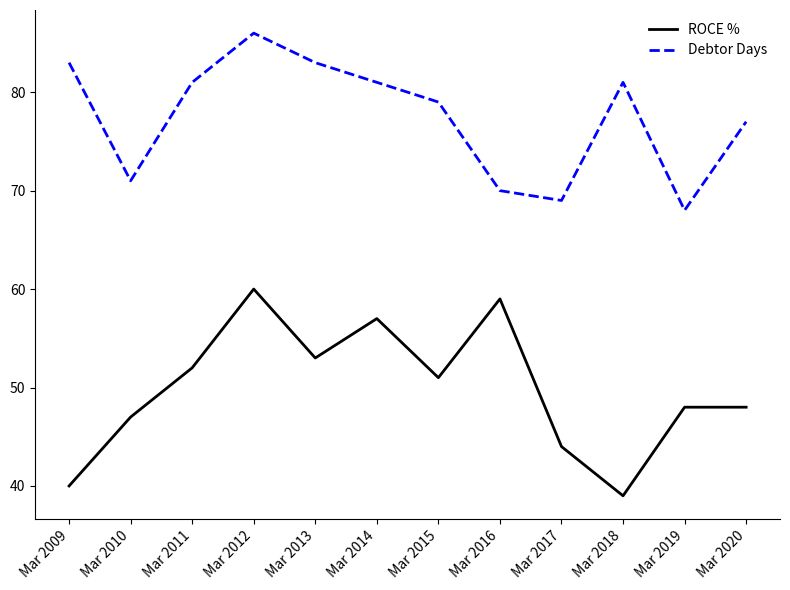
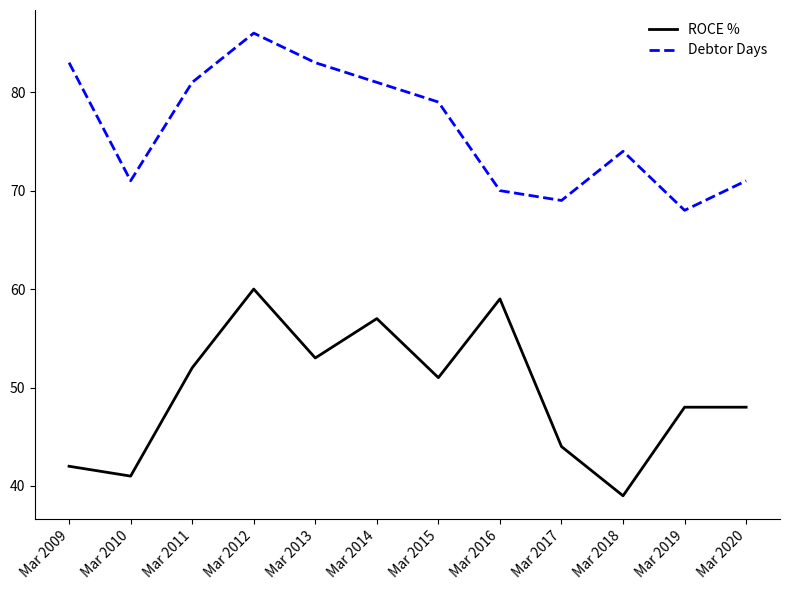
ROCE %, Mar 2009: 40 -> 42
ROCE %, Mar 2010: 47 -> 41
Debtor Days, Mar 2018: 81 -> 74
Debtor Days, Mar 2020: 77 -> 71
